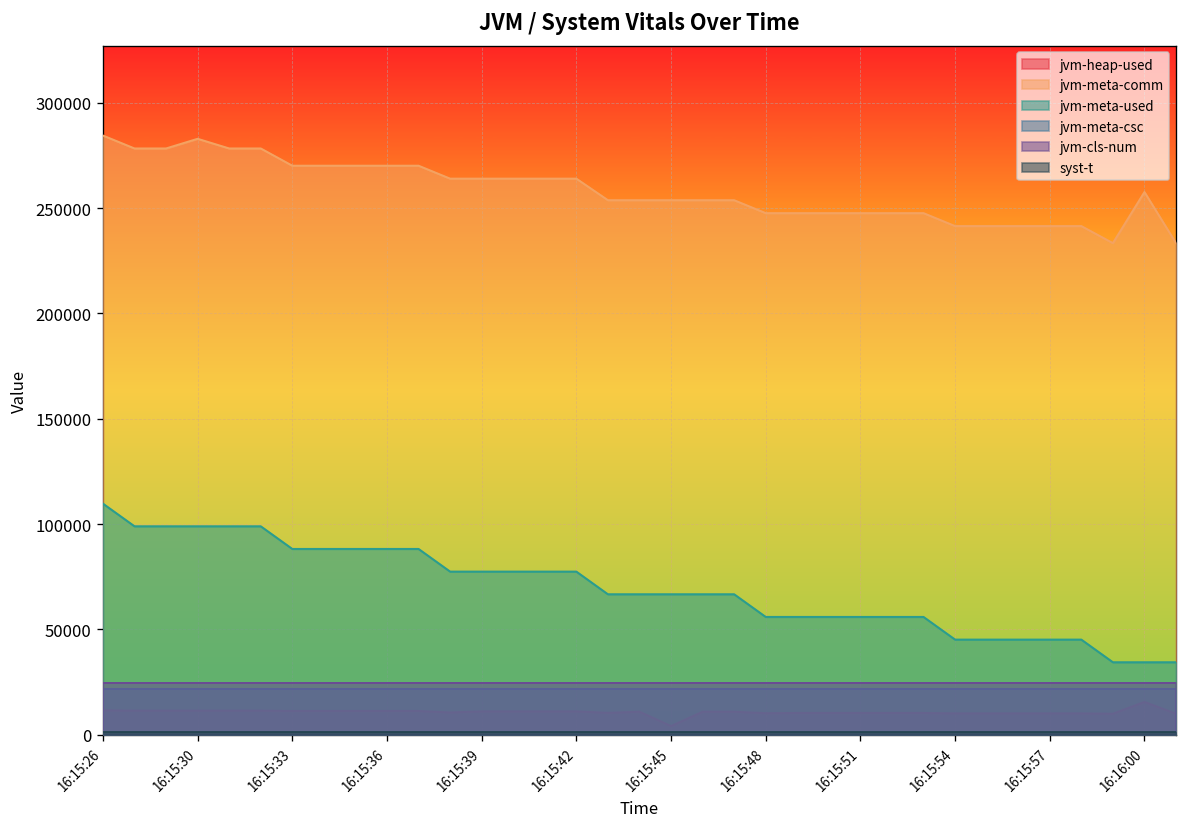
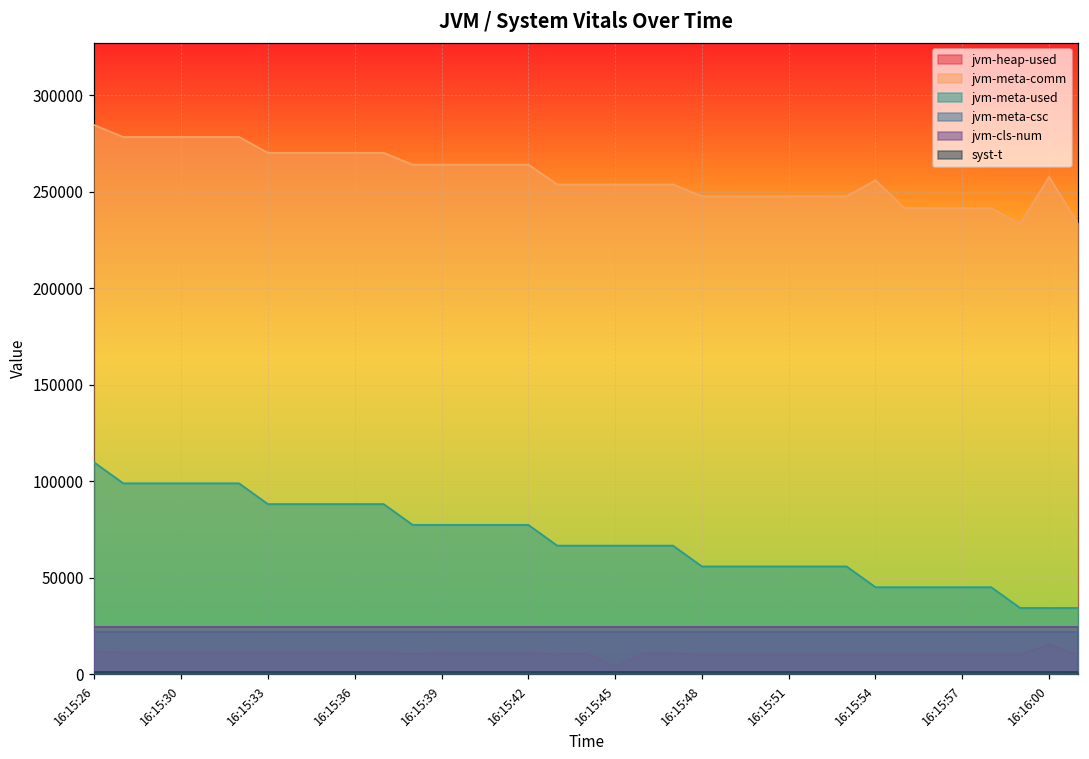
jvm-meta-comm, 16:15:30: 283000 -> 278000
jvm-meta-comm, 16:15:54: 242000 -> 256000
